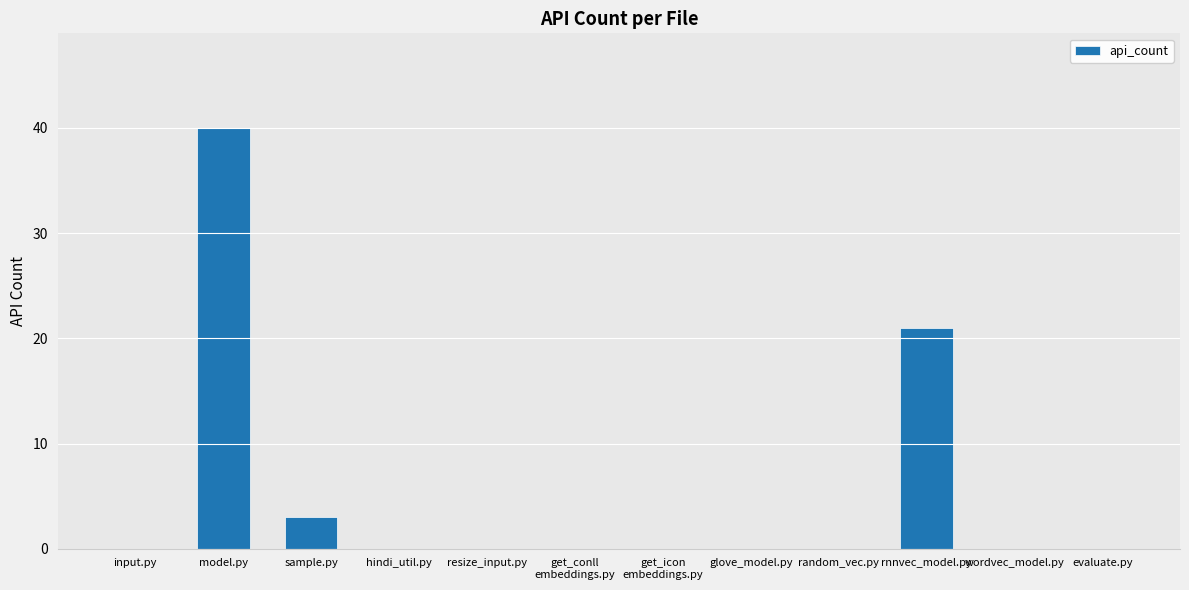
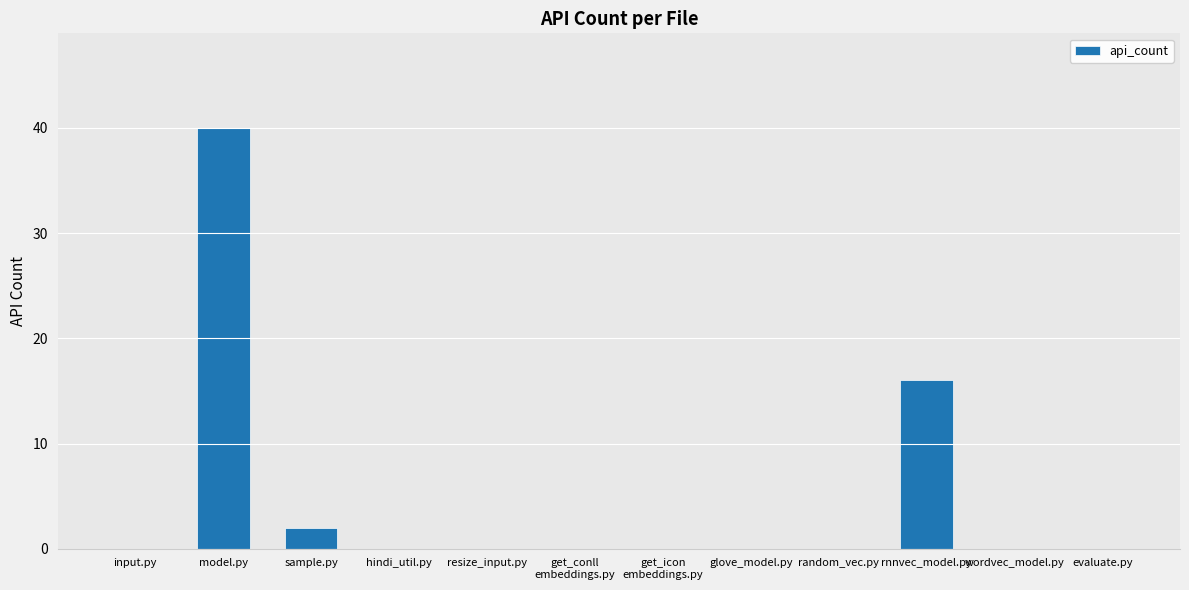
sample.py: 3 -> 2
rnnvec_model.py: 21 -> 16
